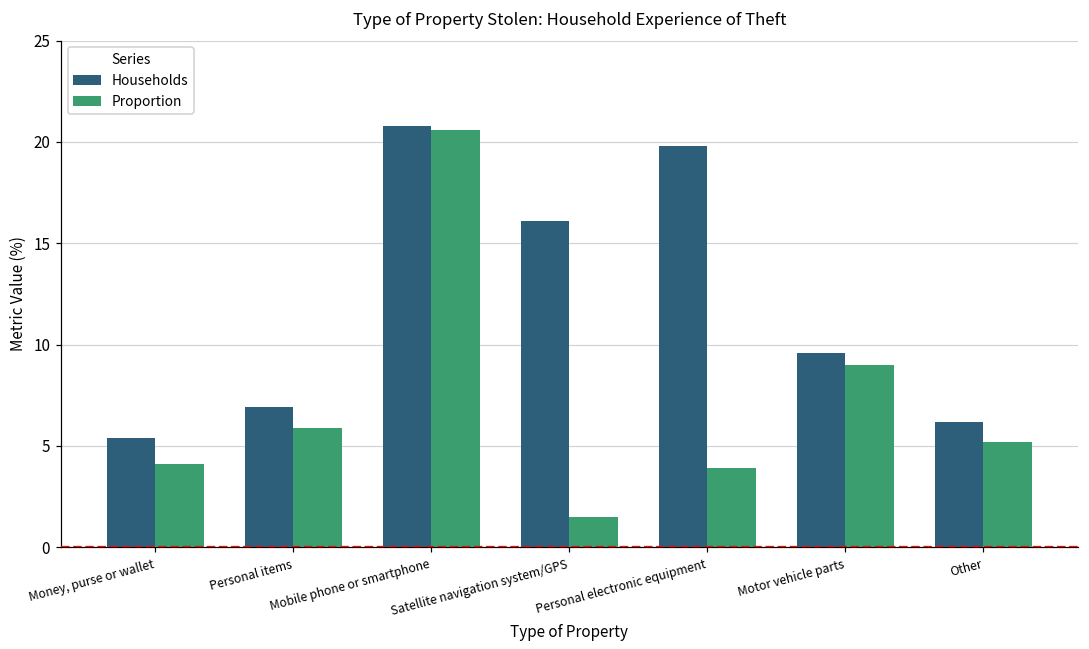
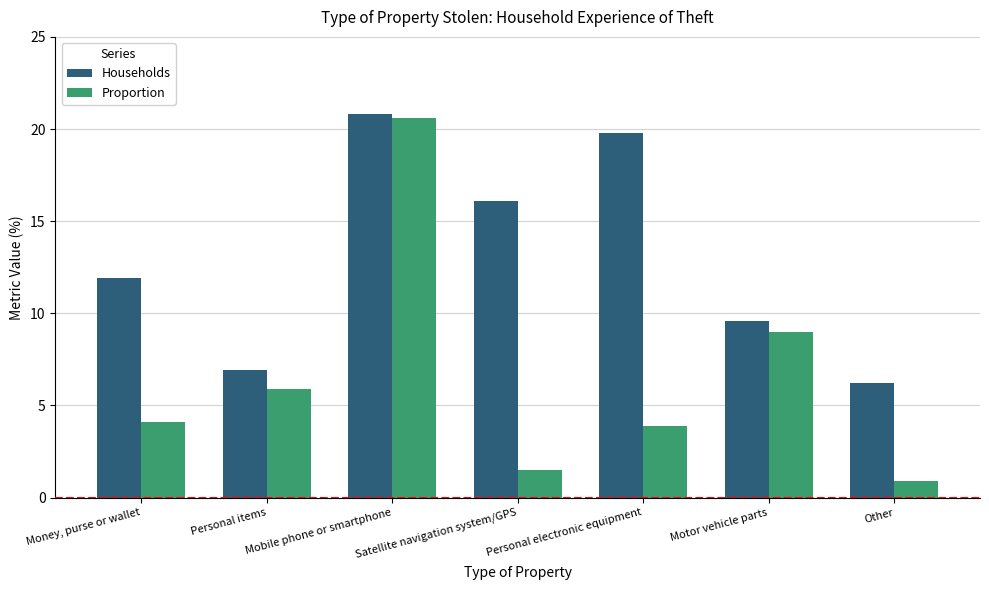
Households, Money, purse or wallet: 5.4 -> 11.9
Proportion, Other: 5.2 -> 0.9
